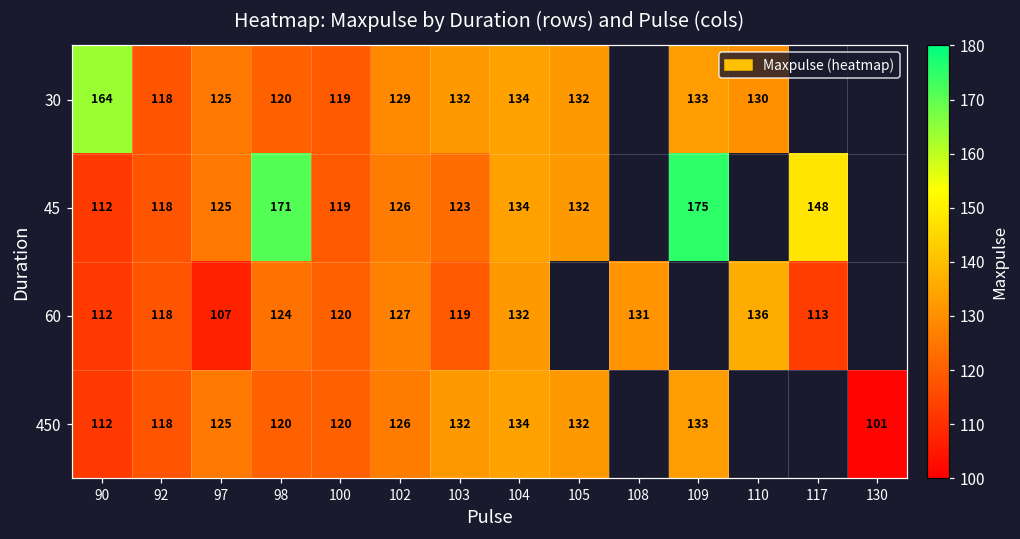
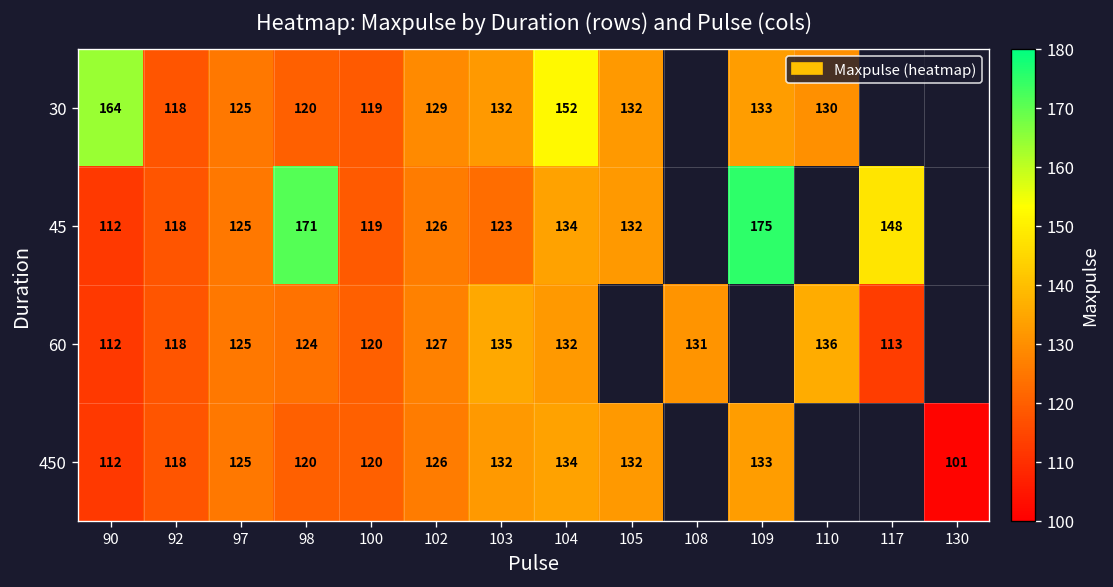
30, 104: 134 -> 152
60, 97: 107 -> 125
60, 103: 119 -> 135
